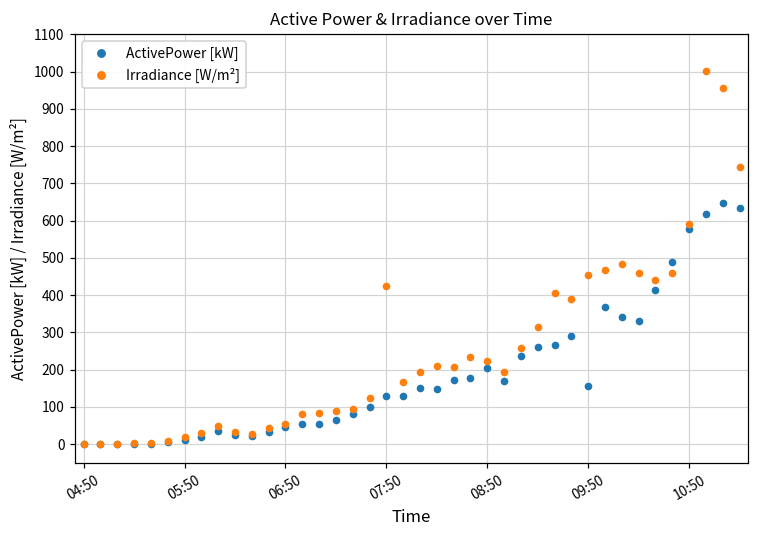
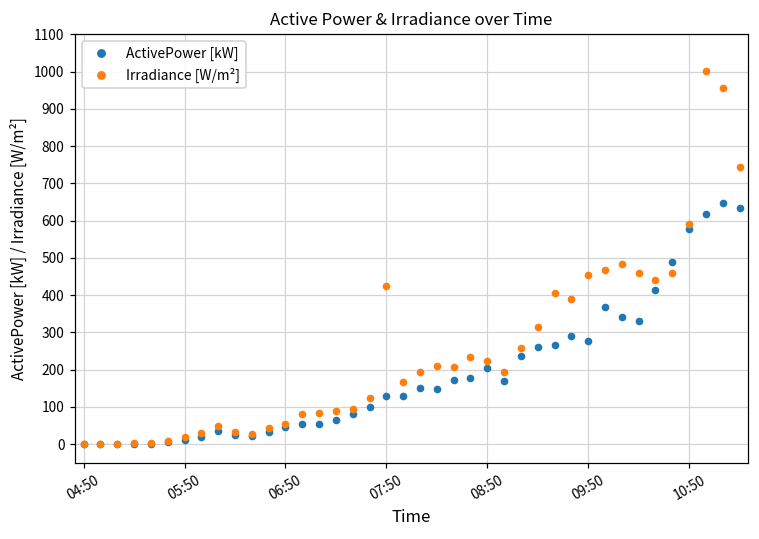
ActivePower [kW], 09:50: 160 -> 280
